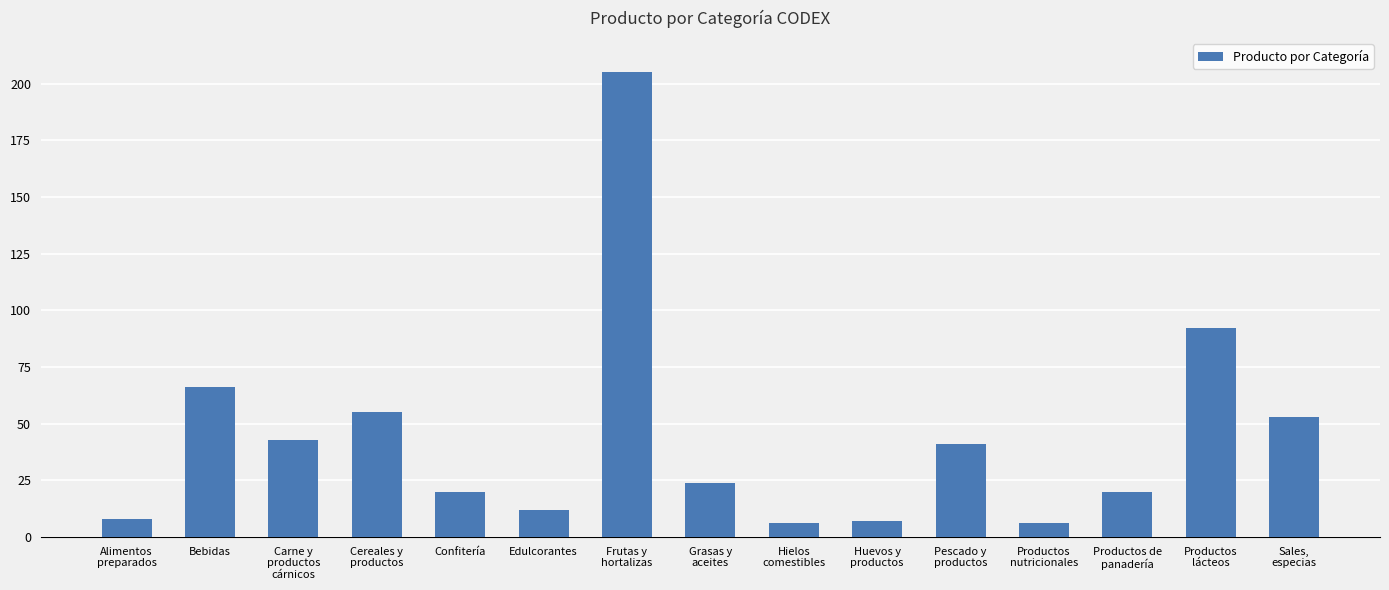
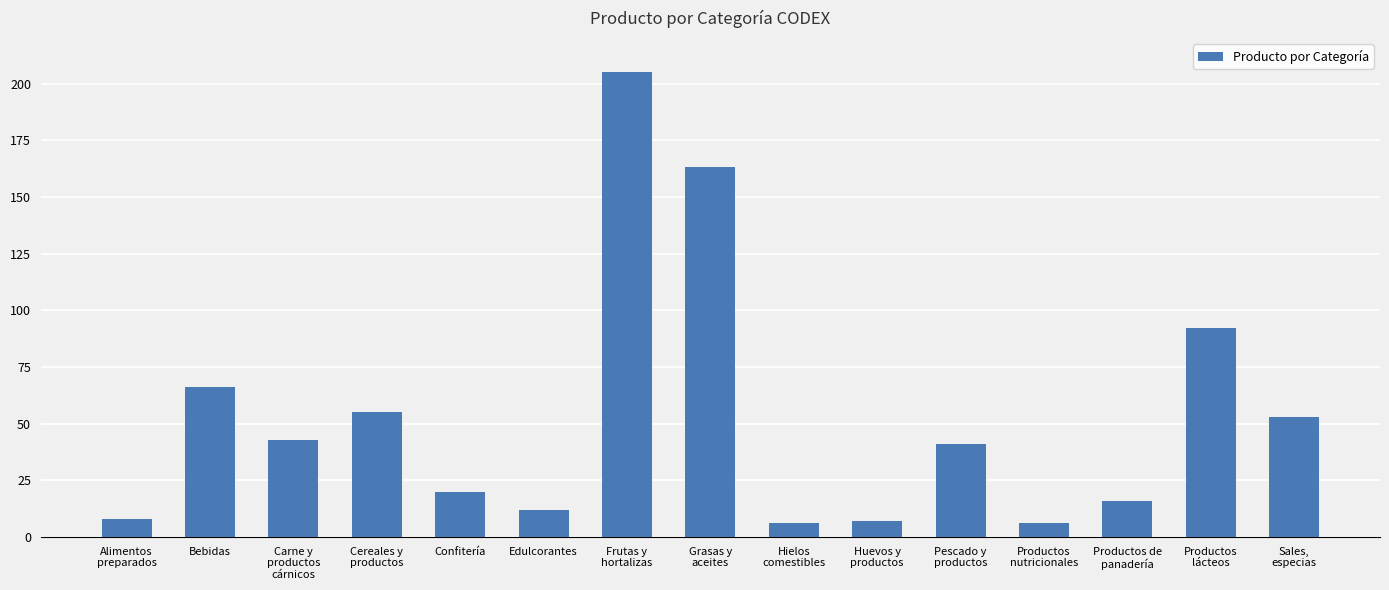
Grasas y aceites: 24 -> 163
Productos de panadería: 20 -> 16
